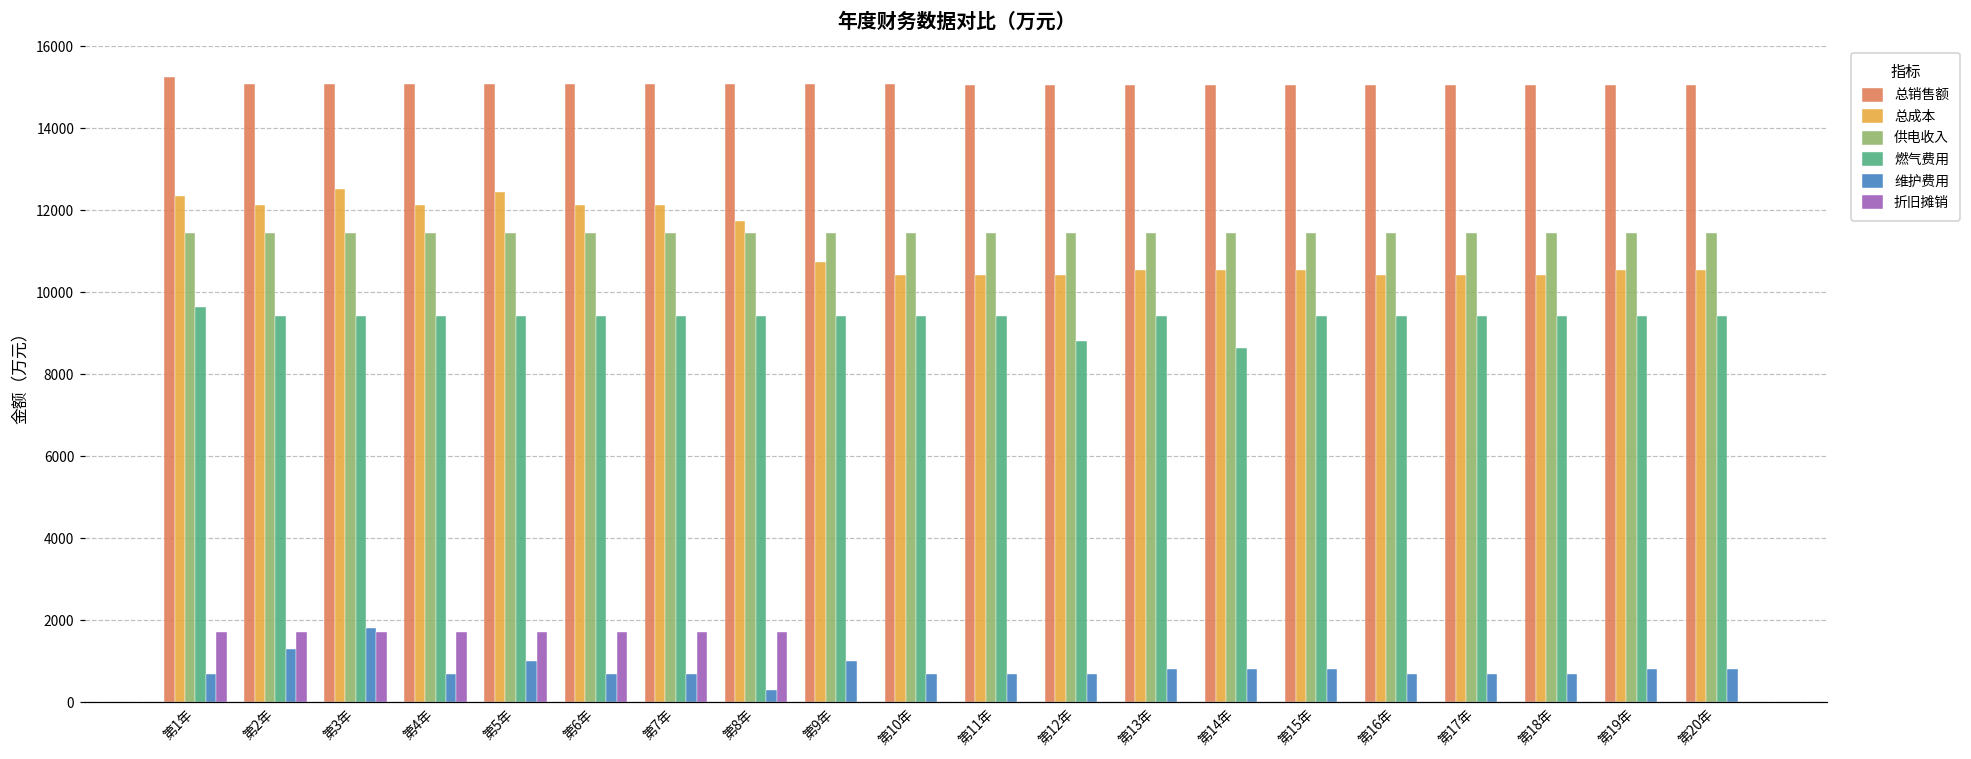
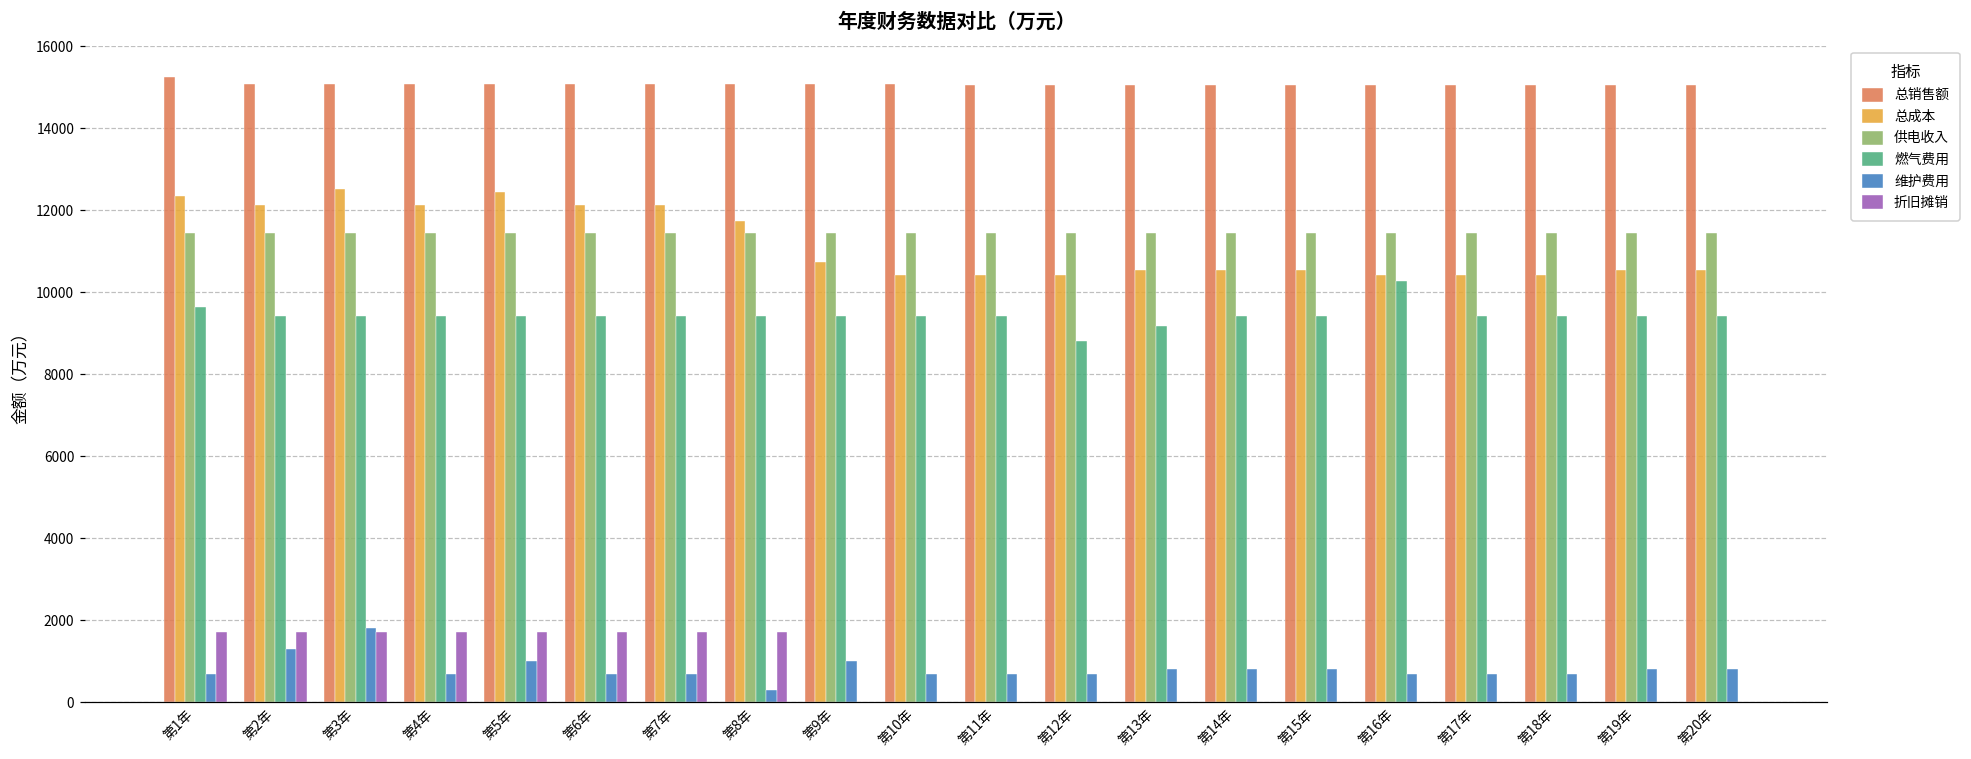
燃气费用, 第13年: 9400 -> 9200
燃气费用, 第14年: 8600 -> 9400
燃气费用, 第16年: 9400 -> 10300
